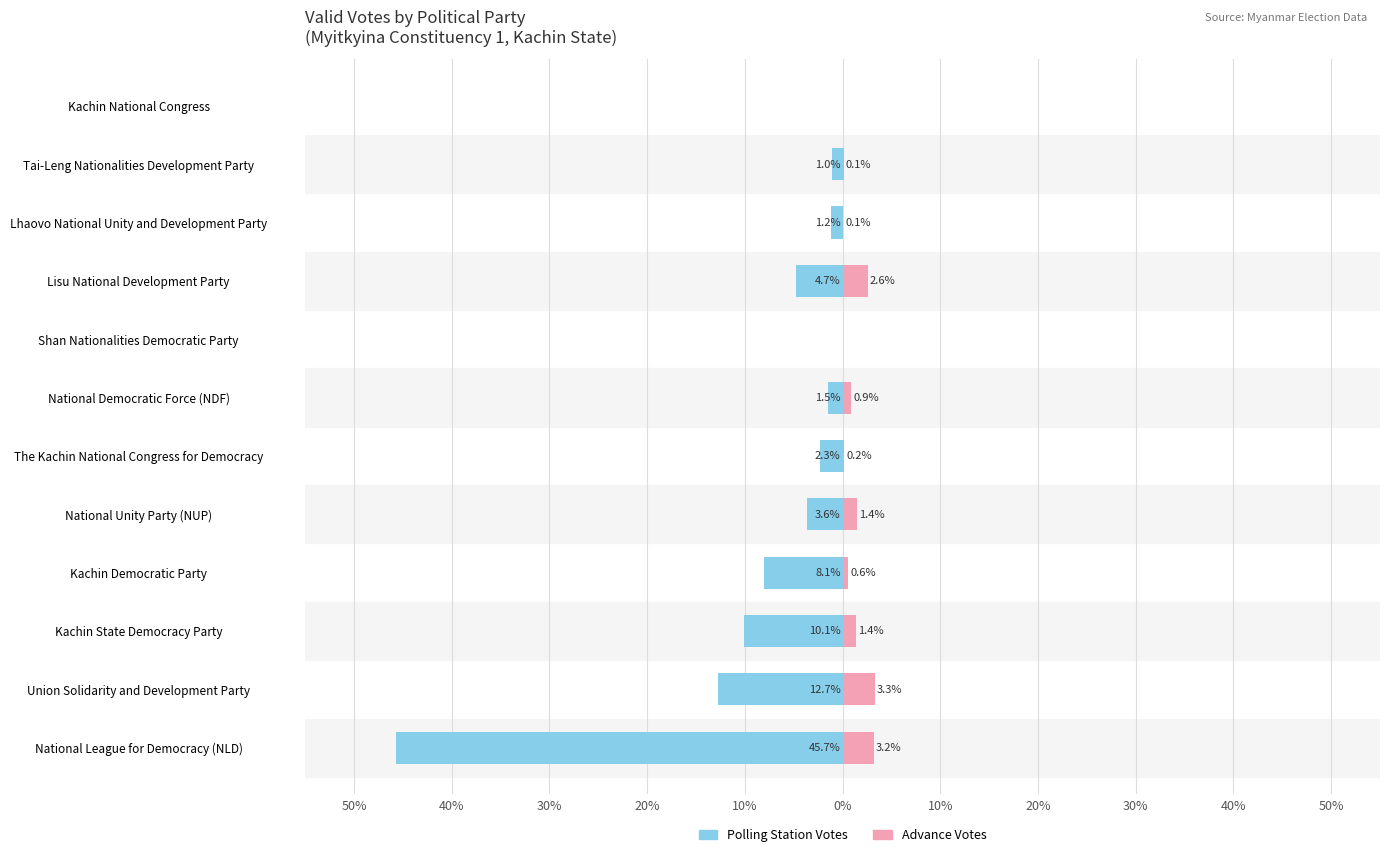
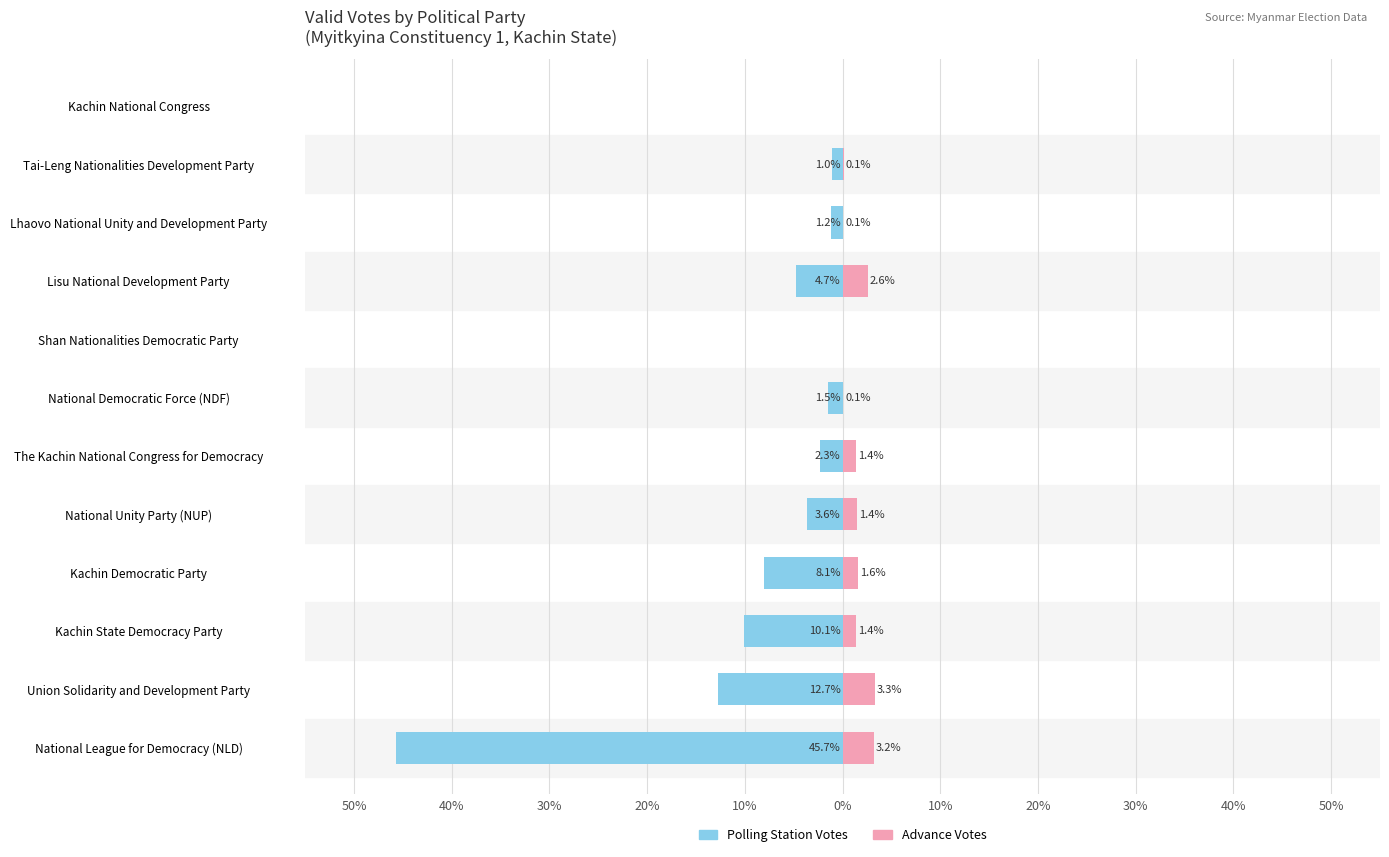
Advance Votes, National Democratic Force (NDF): 0.9% -> 0.1%
Advance Votes, The Kachin National Congress for Democracy: 0.2% -> 1.4%
Advance Votes, Kachin Democratic Party: 0.6% -> 1.6%
